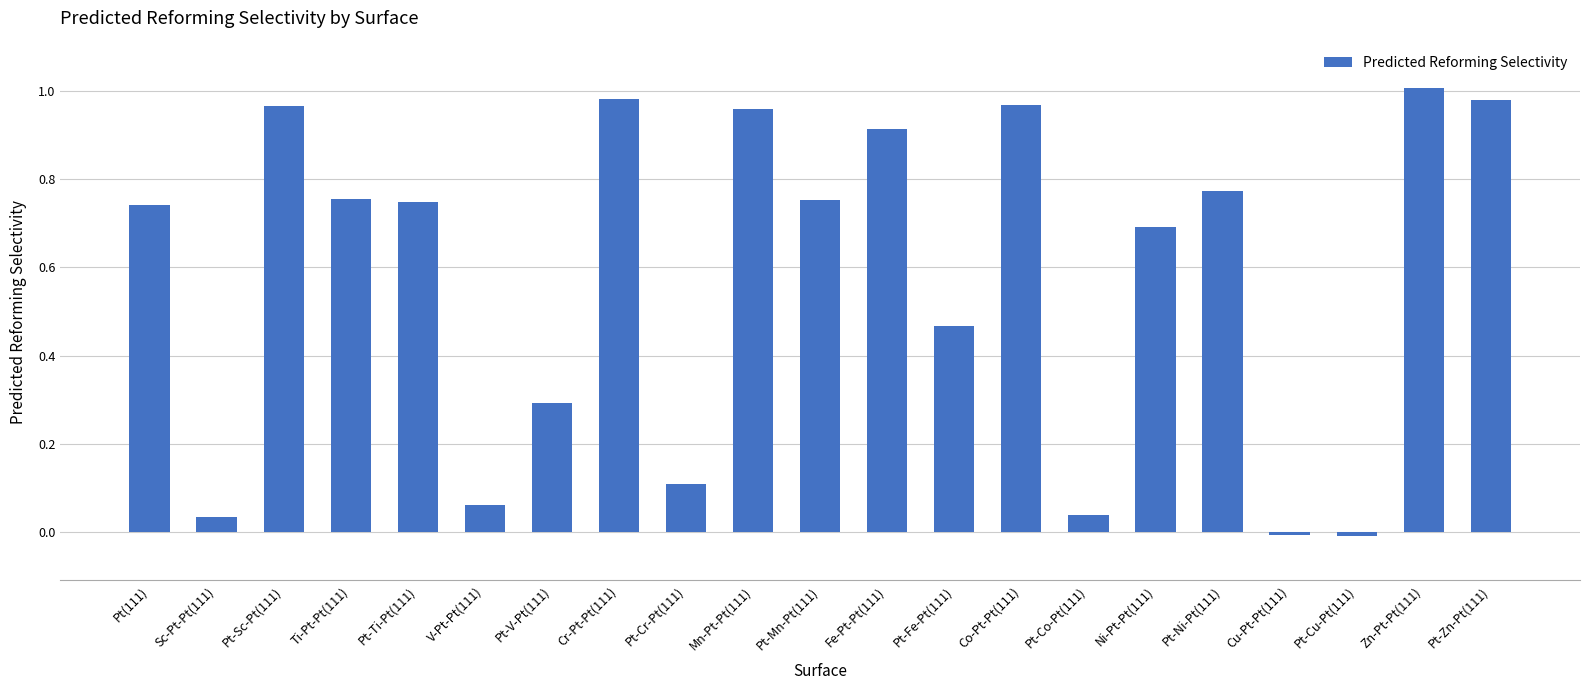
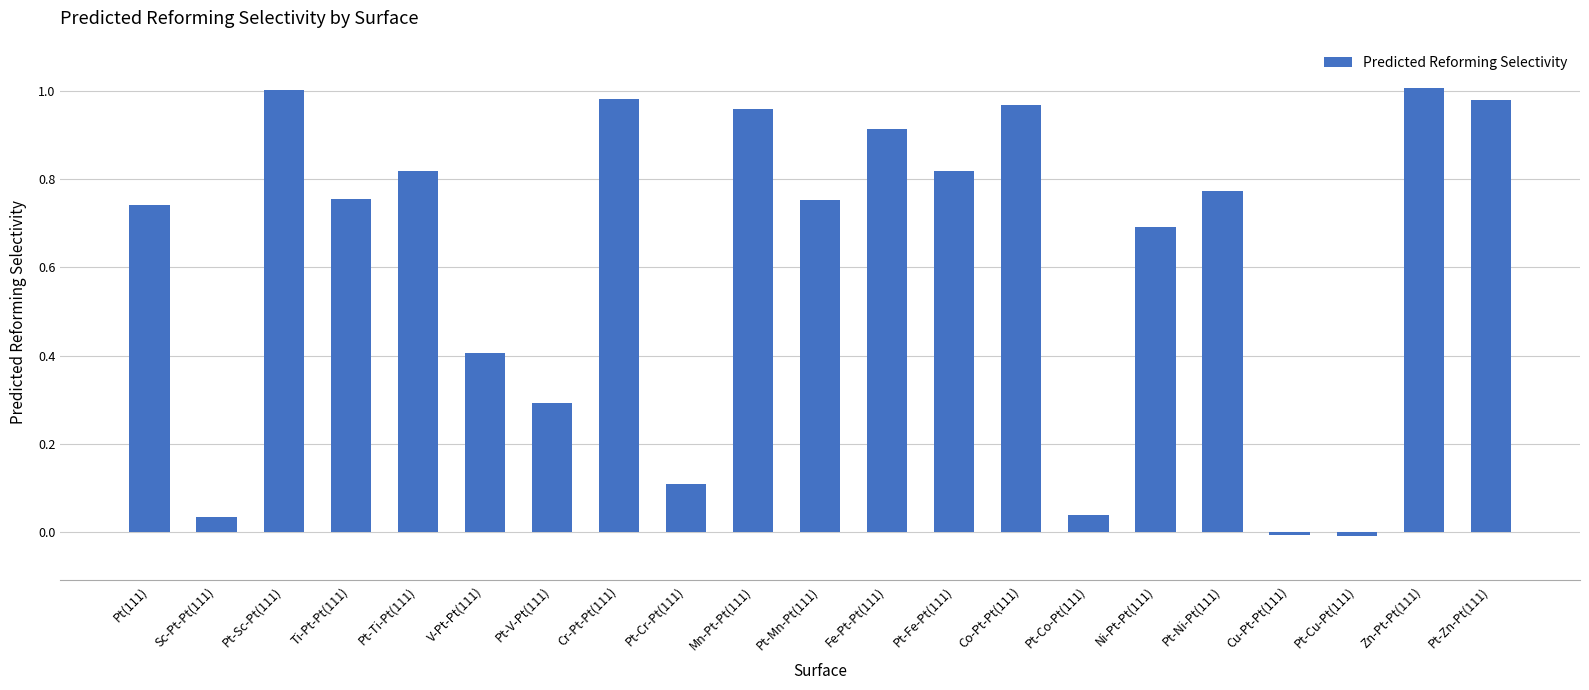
Pt-Sc-Pt(111): 0.97 -> 1.00
Pt-Ti-Pt(111): 0.75 -> 0.82
V-Pt-Pt(111): 0.06 -> 0.41
Pt-Fe-Pt(111): 0.47 -> 0.82
